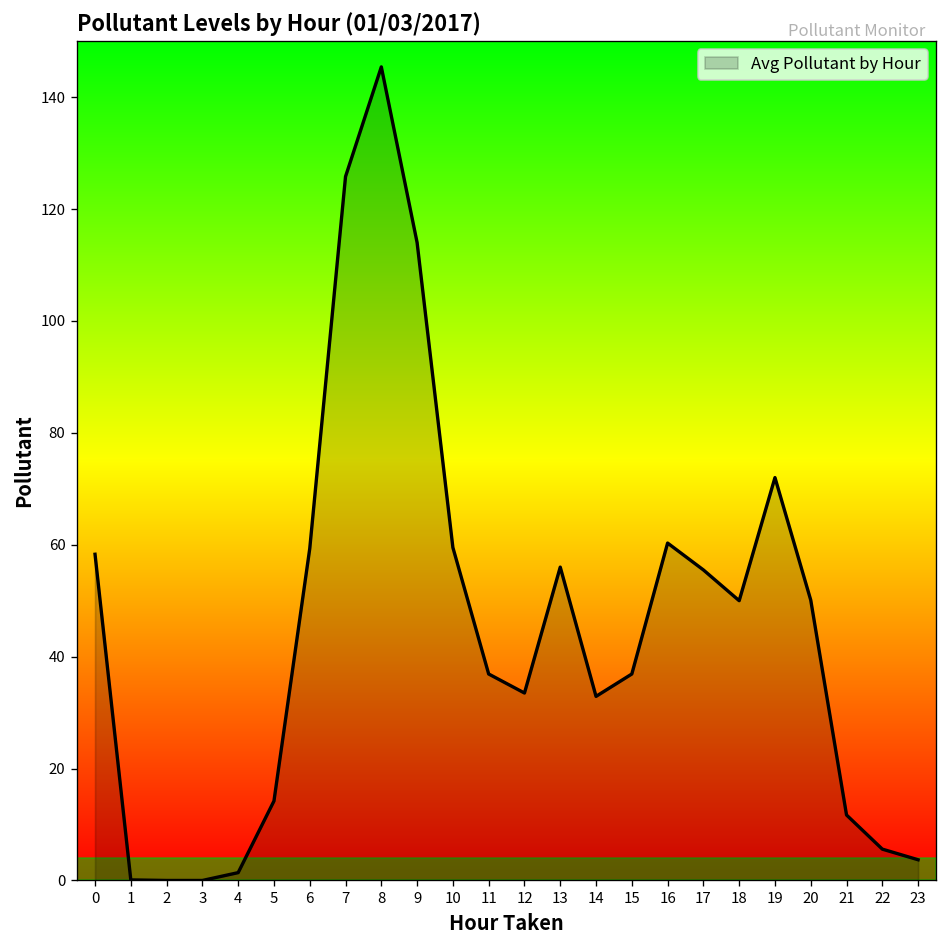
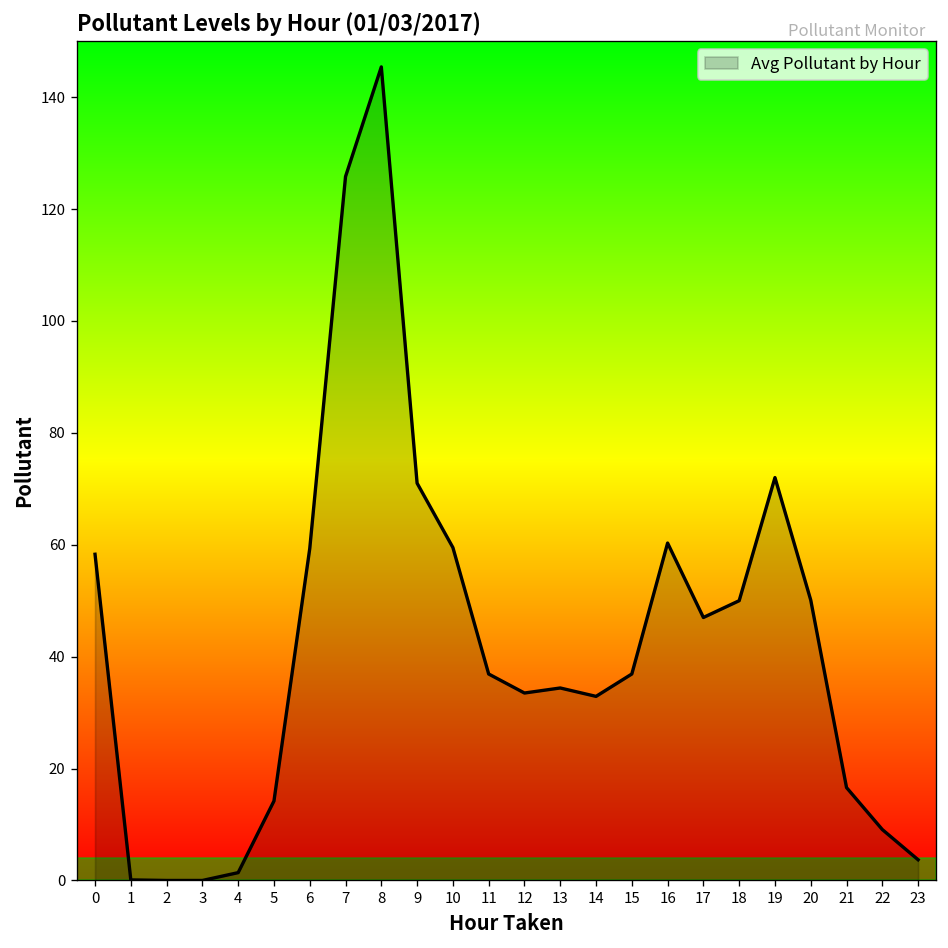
9: 114 -> 71
13: 56 -> 34
17: 56 -> 47
21: 12 -> 17
22: 6 -> 9
